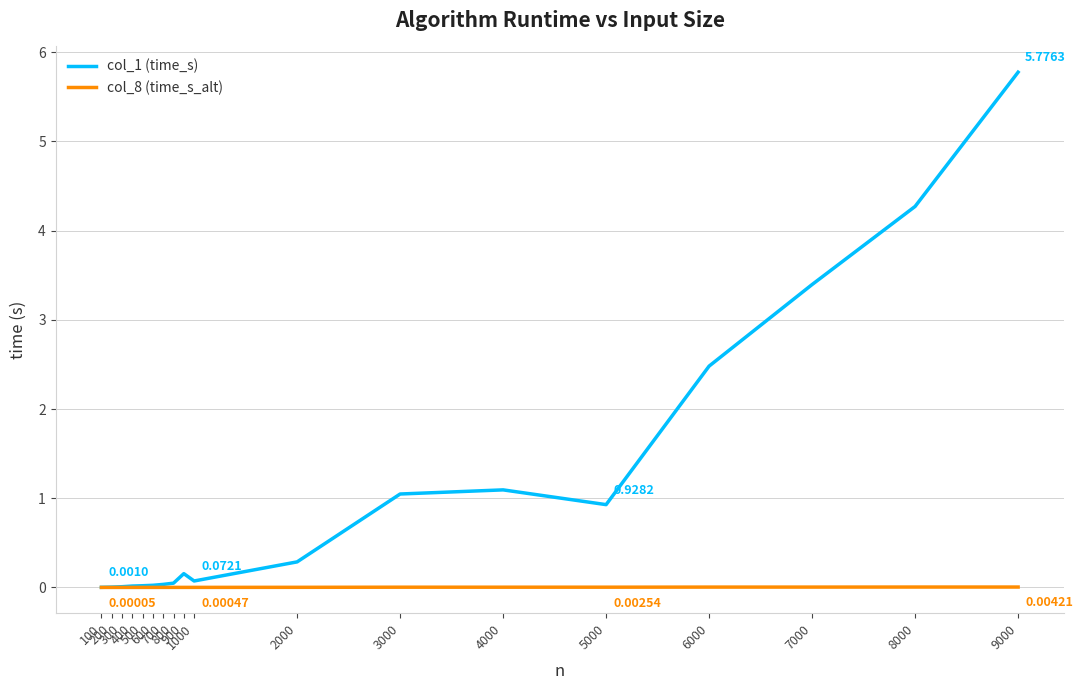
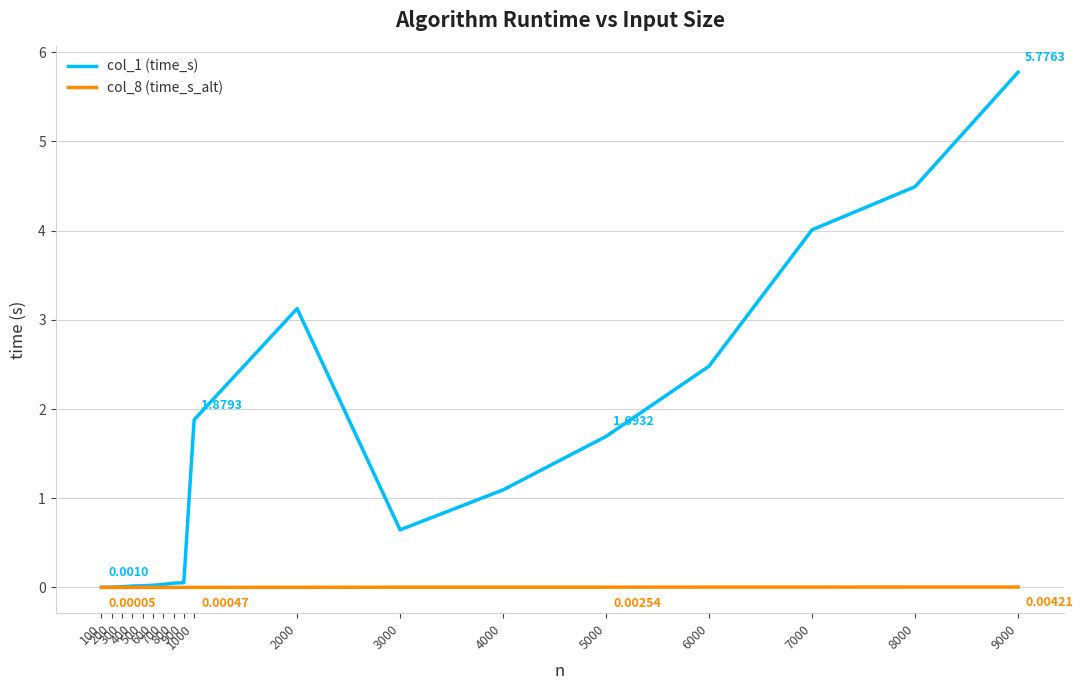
col_1 (time_s), 900: 0.2 -> 0.1
col_1 (time_s), 1000: 0.0721 -> 1.8793
col_1 (time_s), 2000: 0.3 -> 3.1
col_1 (time_s), 3000: 1.0 -> 0.6
col_1 (time_s), 5000: 0.9282 -> 1.6932
col_1 (time_s), 7000: 3.4 -> 4.0
col_1 (time_s), 8000: 4.3 -> 4.5
